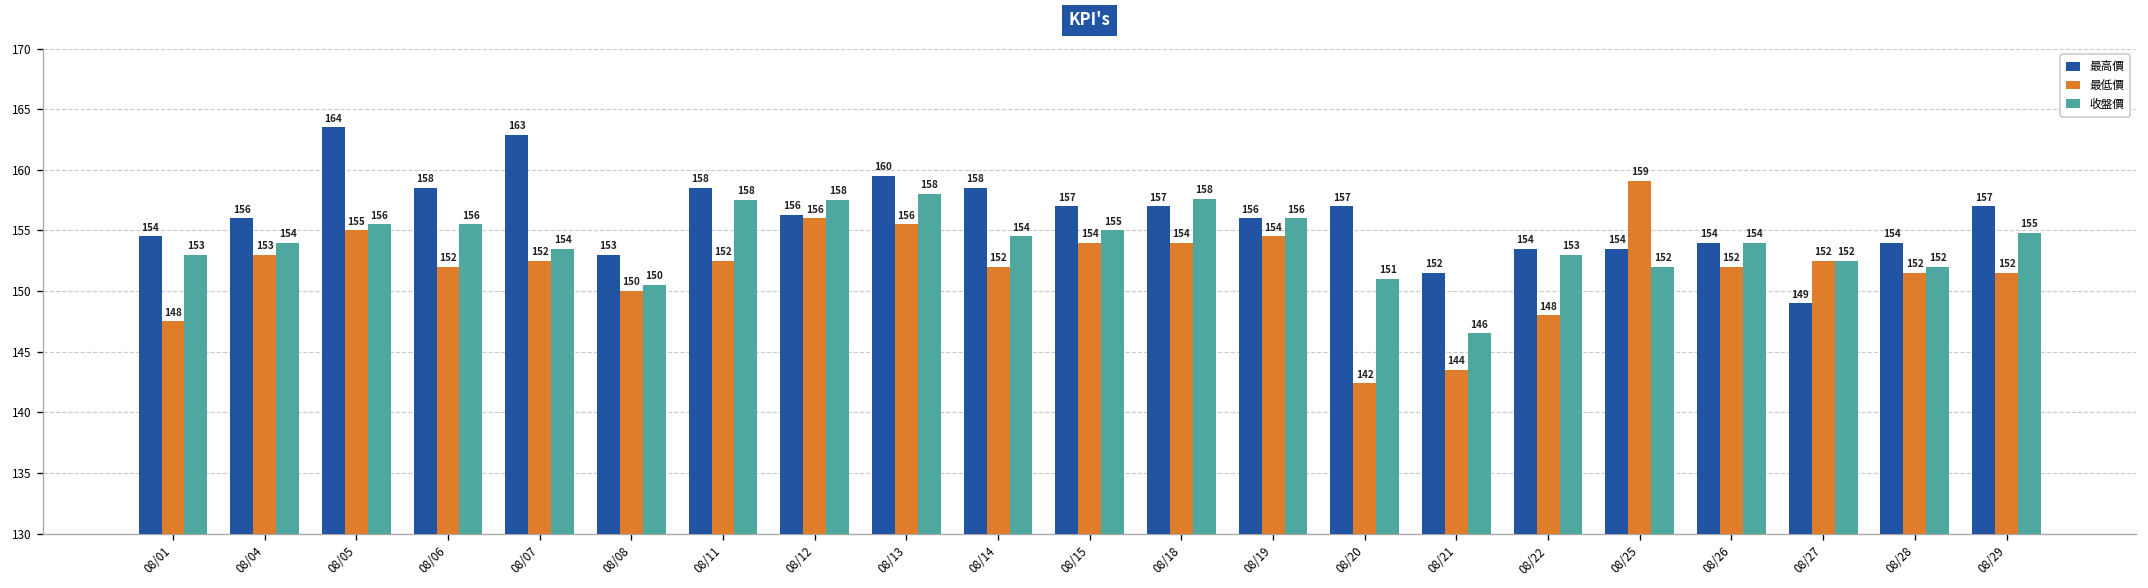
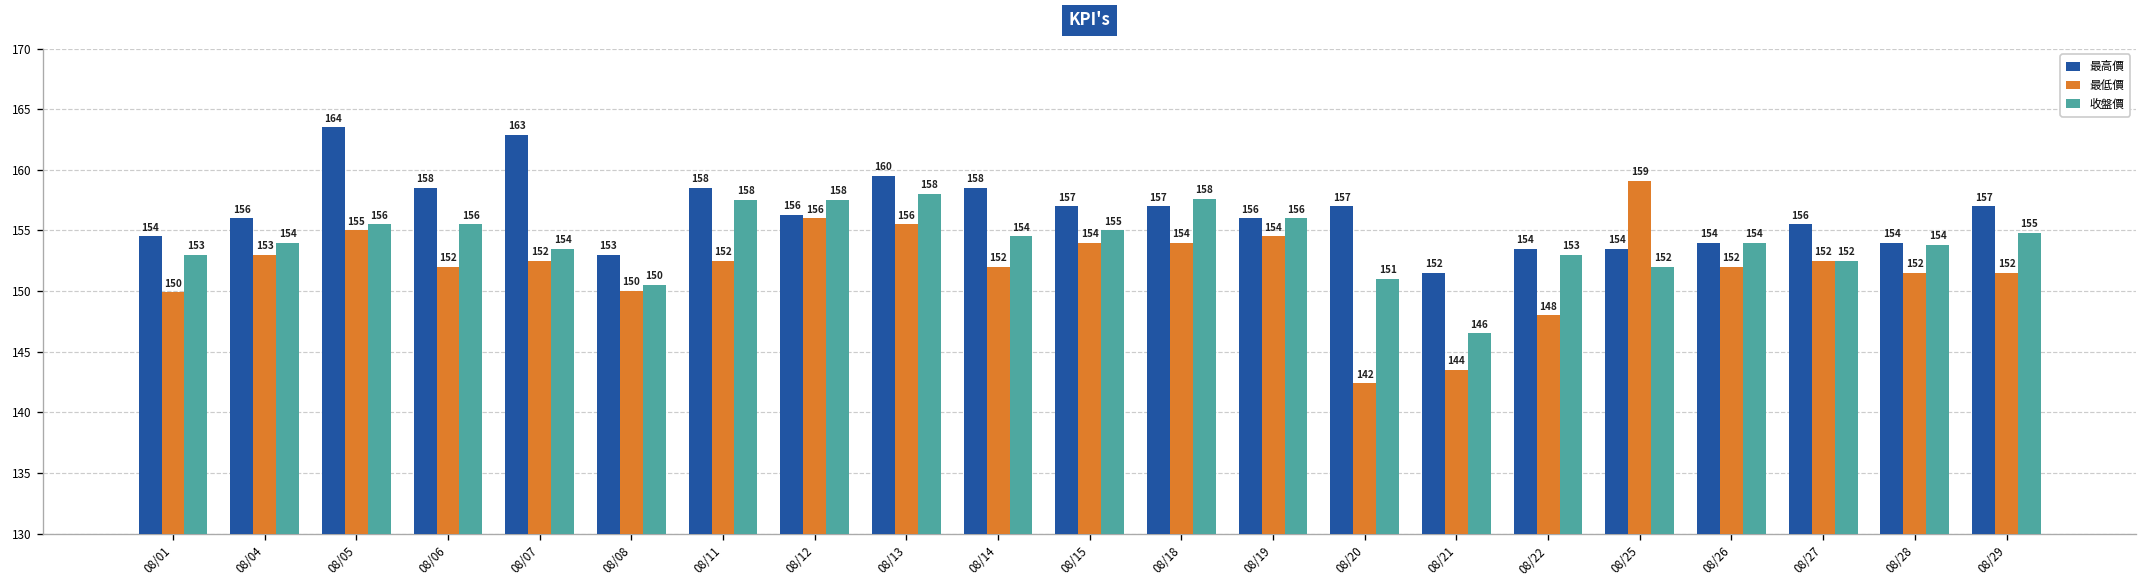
最低價, 08/01: 148 -> 150
最高價, 08/27: 149 -> 156
收盤價, 08/28: 152 -> 154
